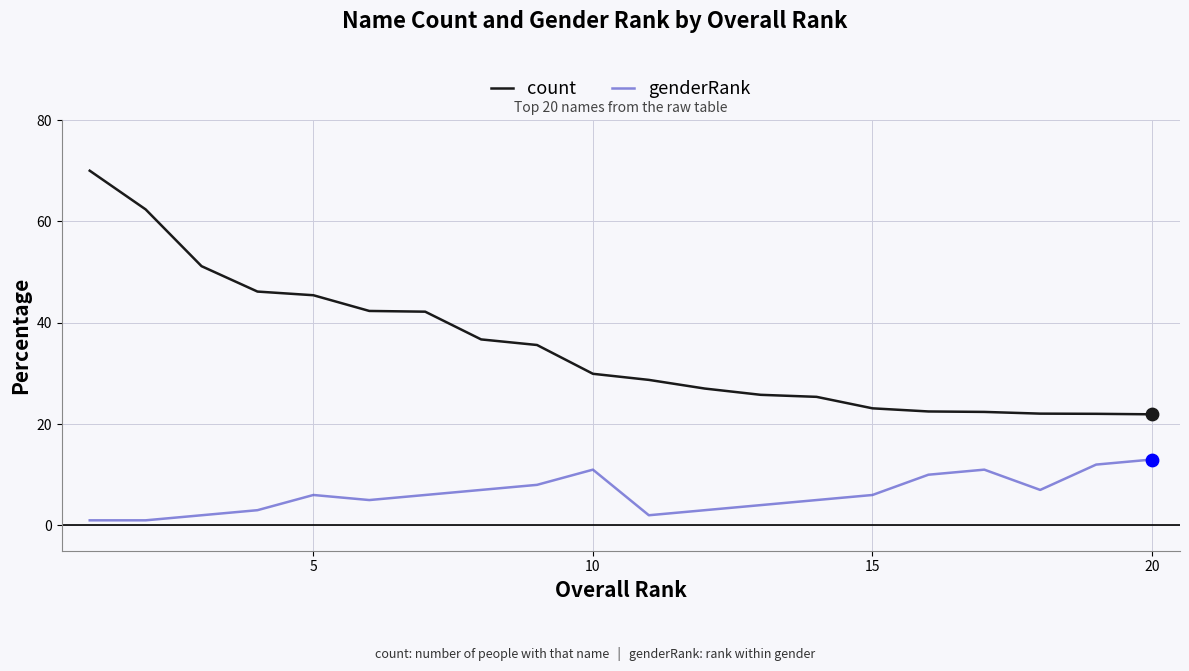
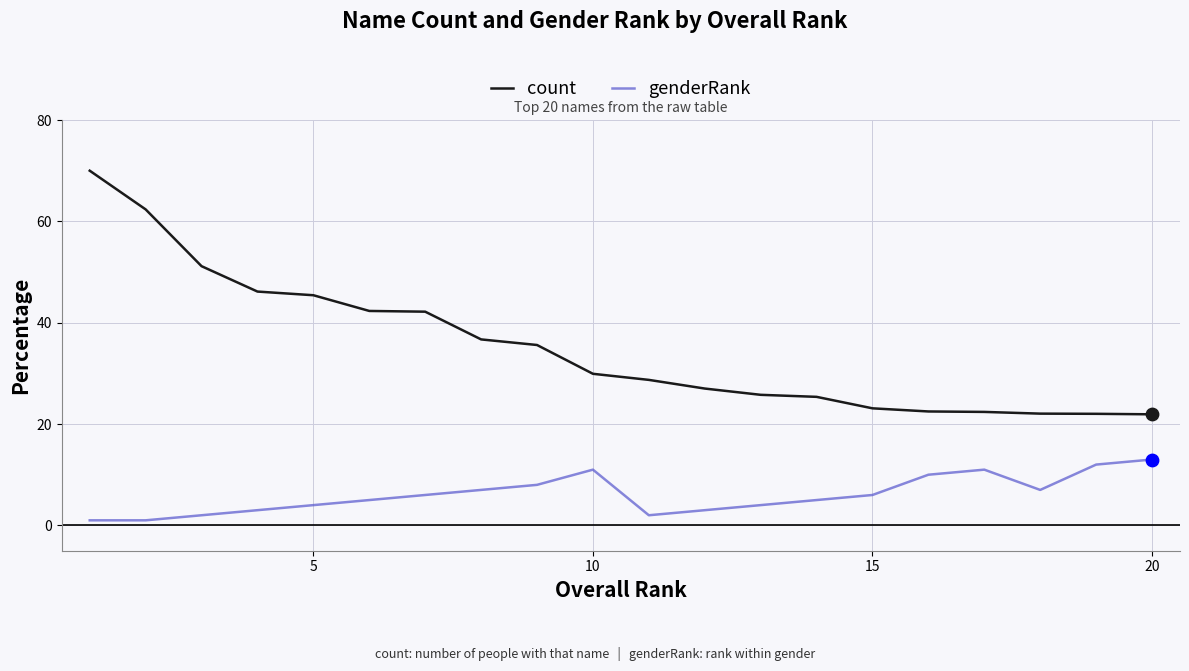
genderRank, 5: 6 -> 4
